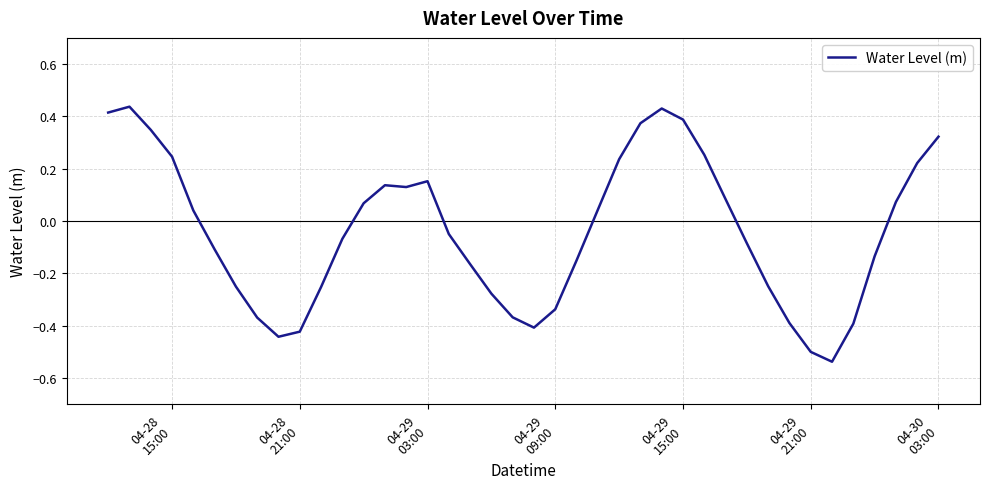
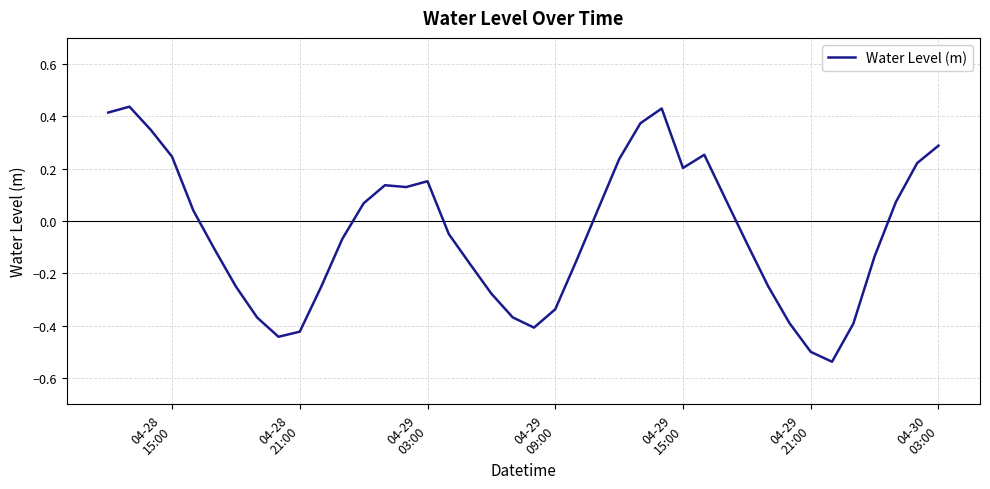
04-29 15:00: 0.39 -> 0.20
04-30 03:00: 0.32 -> 0.29
